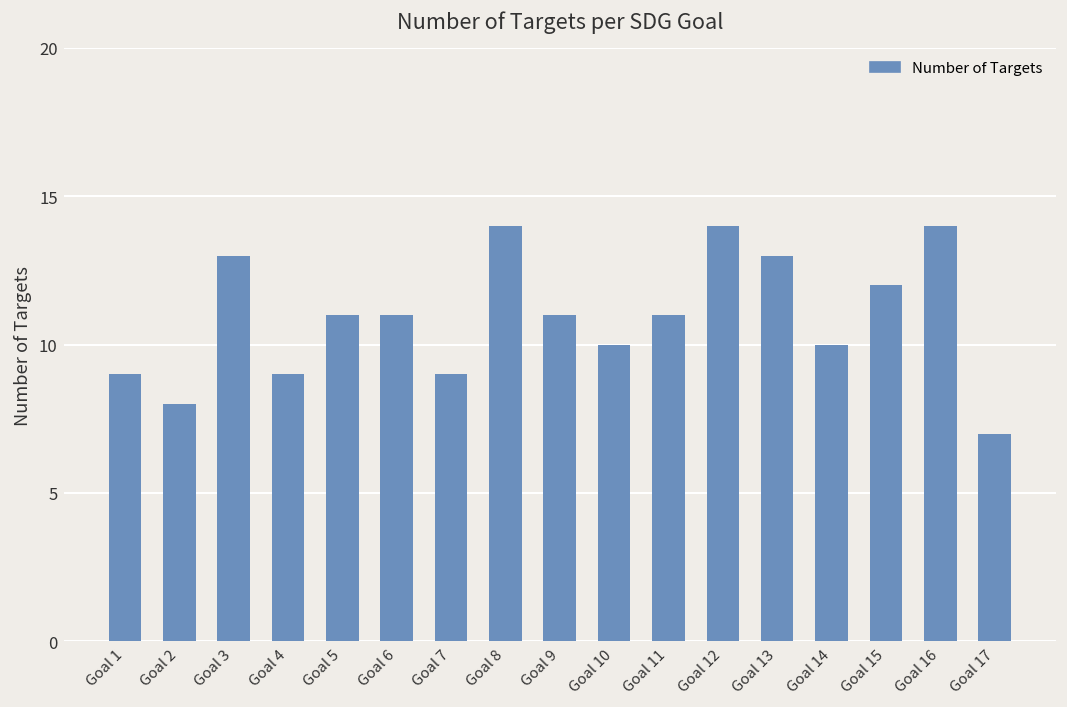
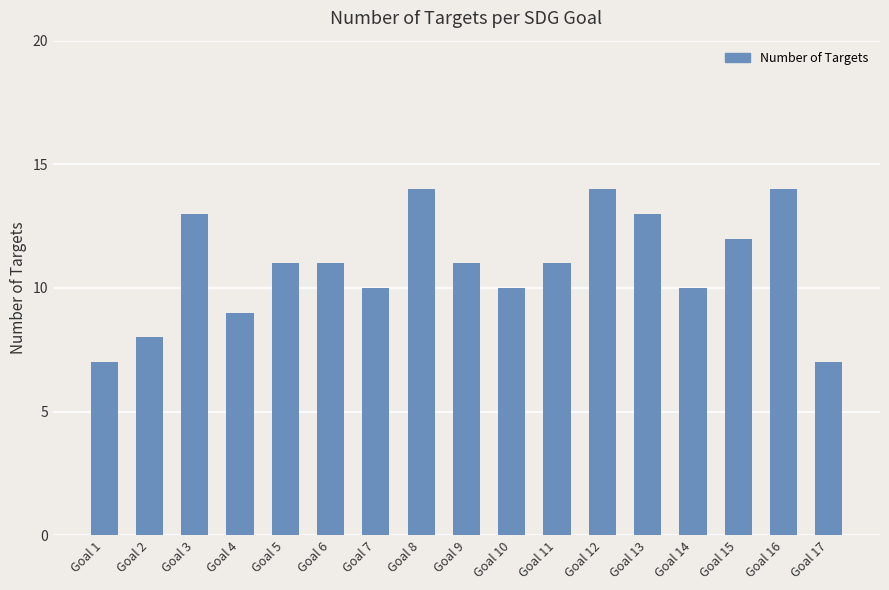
Goal 1: 9 -> 7
Goal 7: 9 -> 10
